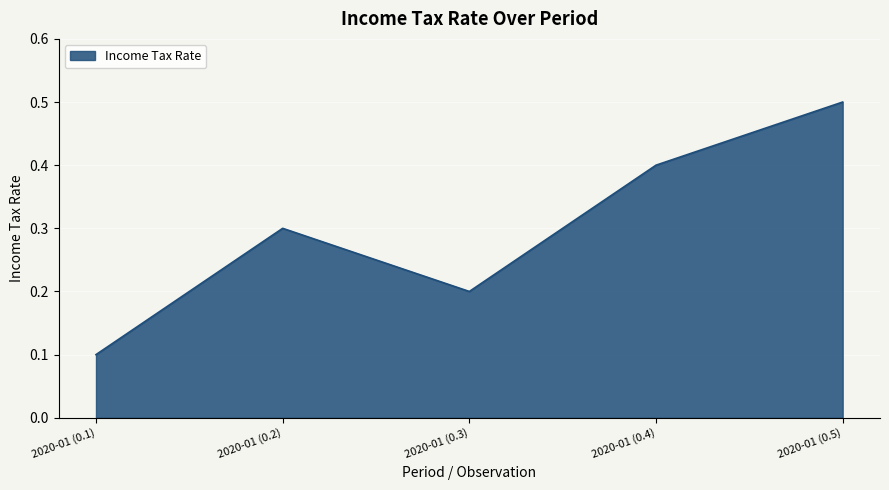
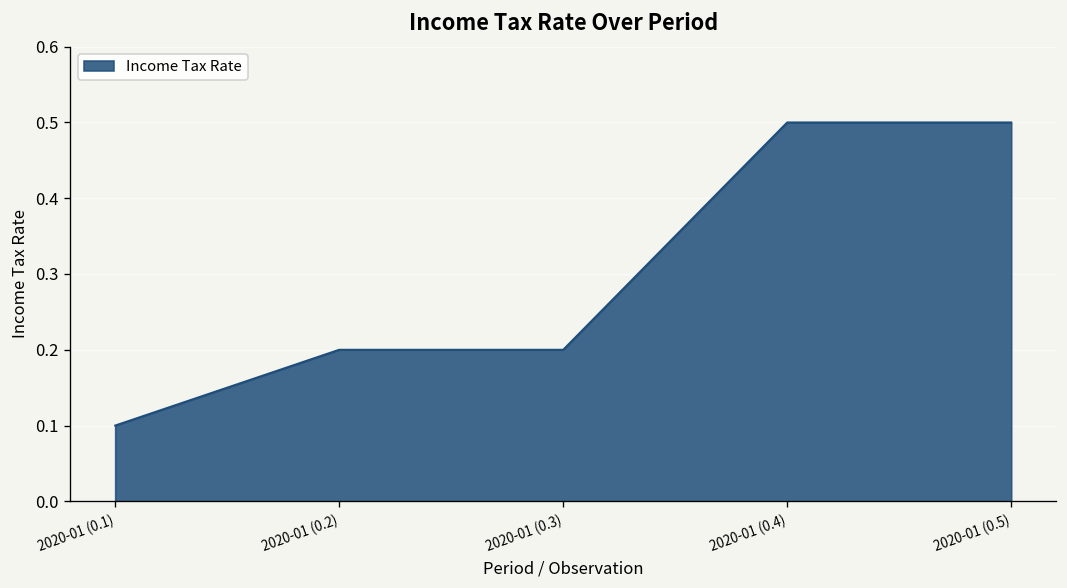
2020-01 (0.2): 0.3 -> 0.2
2020-01 (0.4): 0.4 -> 0.5
